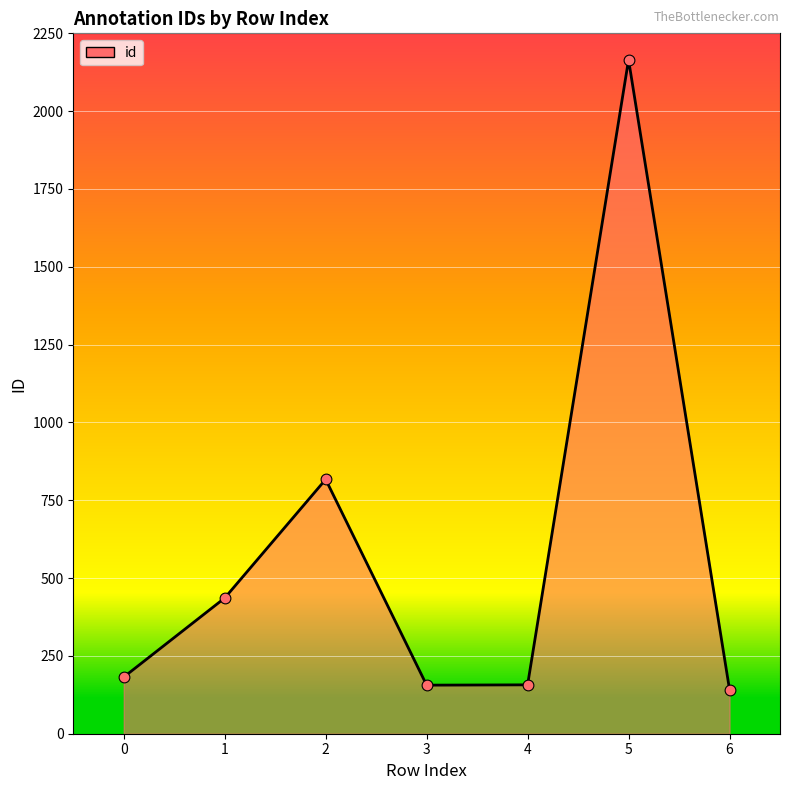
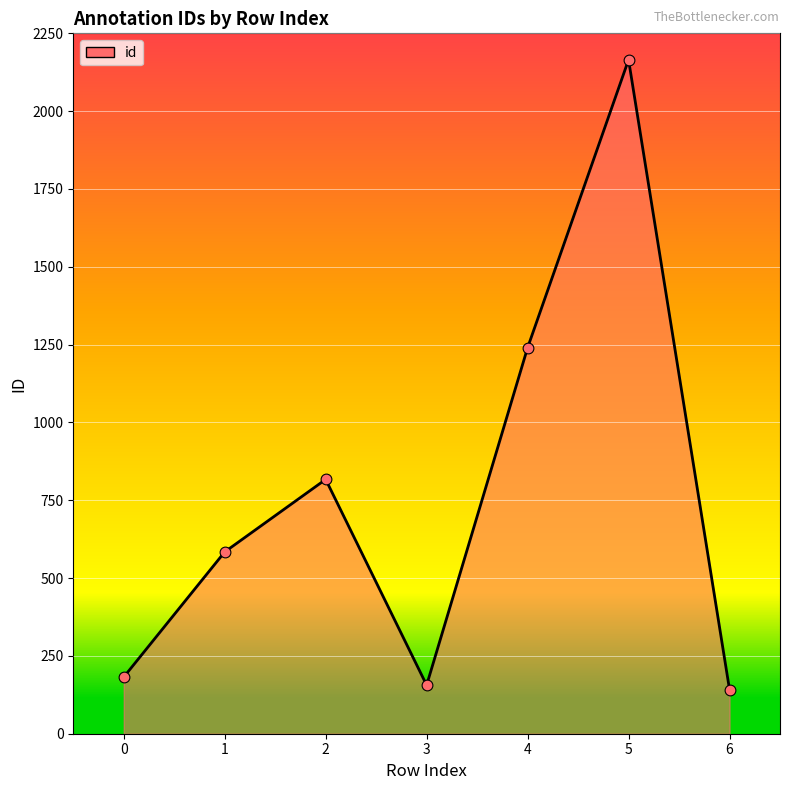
1: 440 -> 580
4: 160 -> 1240
